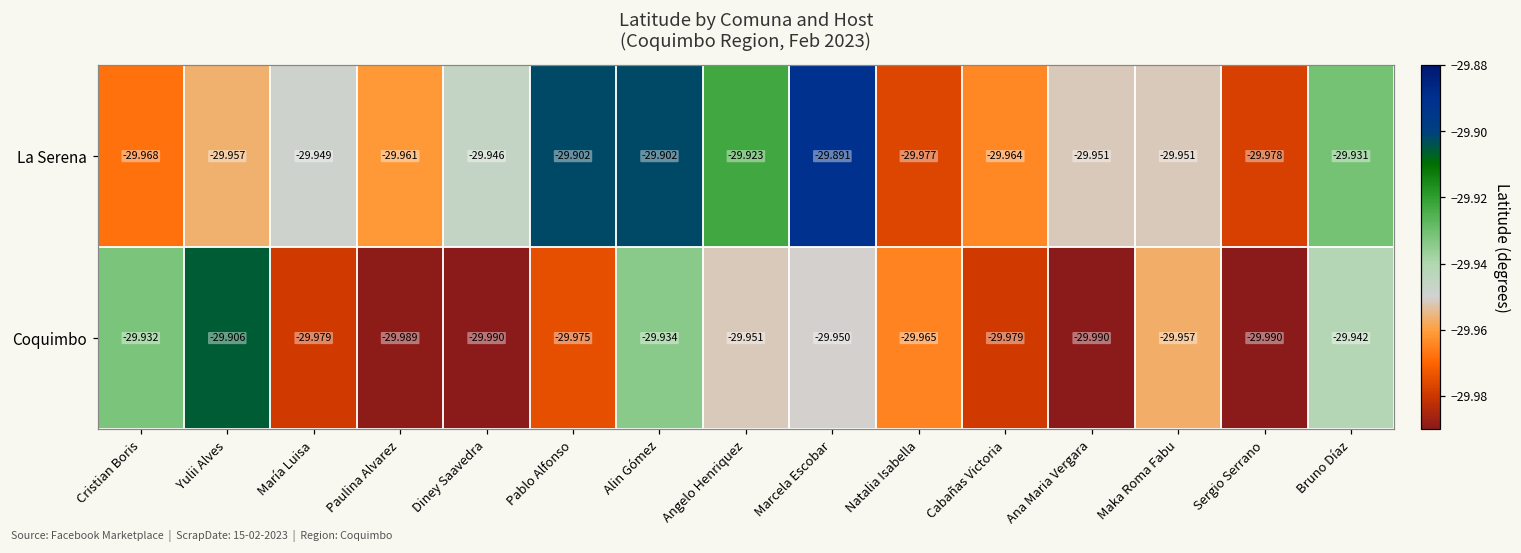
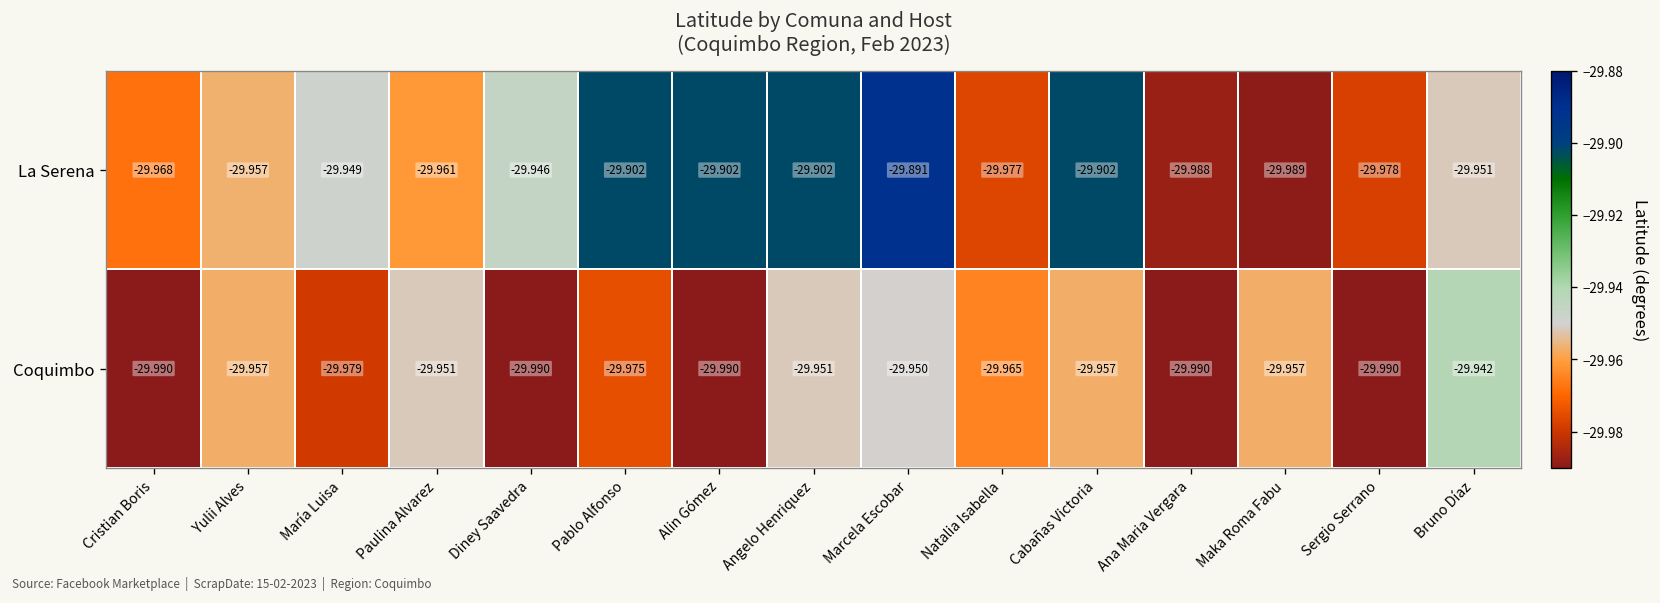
La Serena, Angelo Henriquez: -29.923 -> -29.902
La Serena, Cabañas Victoria: -29.964 -> -29.902
La Serena, Ana Maria Vergara: -29.951 -> -29.988
La Serena, Maka Roma Fabu: -29.951 -> -29.989
La Serena, Bruno Díaz: -29.931 -> -29.951
Coquimbo, Cristian Boris: -29.932 -> -29.990
Coquimbo, Yulii Alves: -29.906 -> -29.957
Coquimbo, Paulina Alvarez: -29.989 -> -29.951
Coquimbo, Alin Gómez: -29.934 -> -29.990
Coquimbo, Cabañas Victoria: -29.979 -> -29.957
